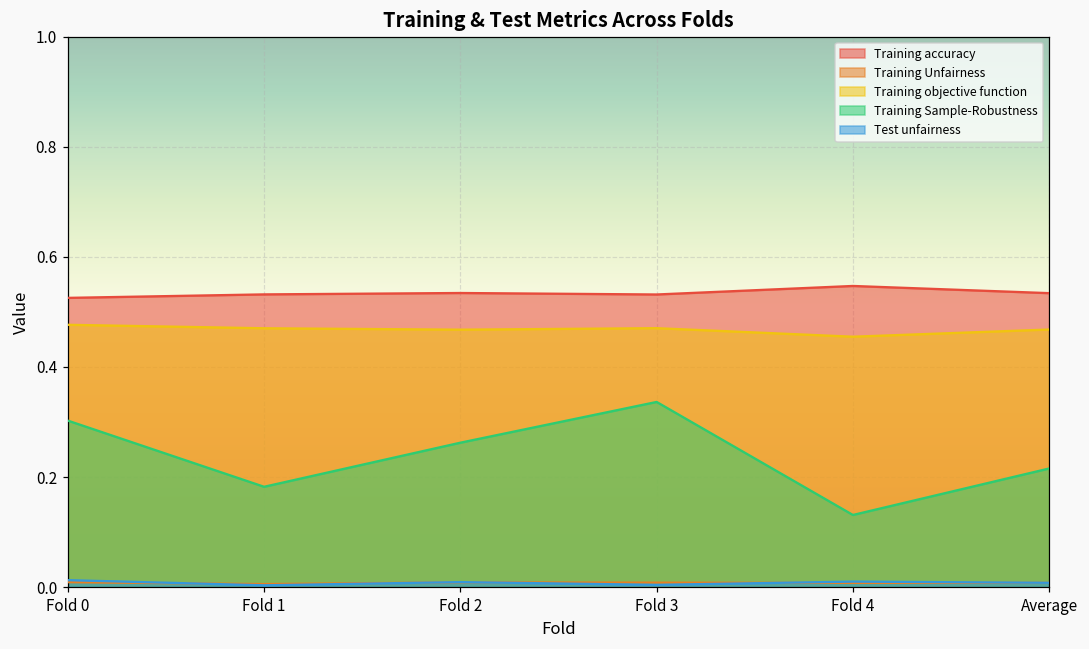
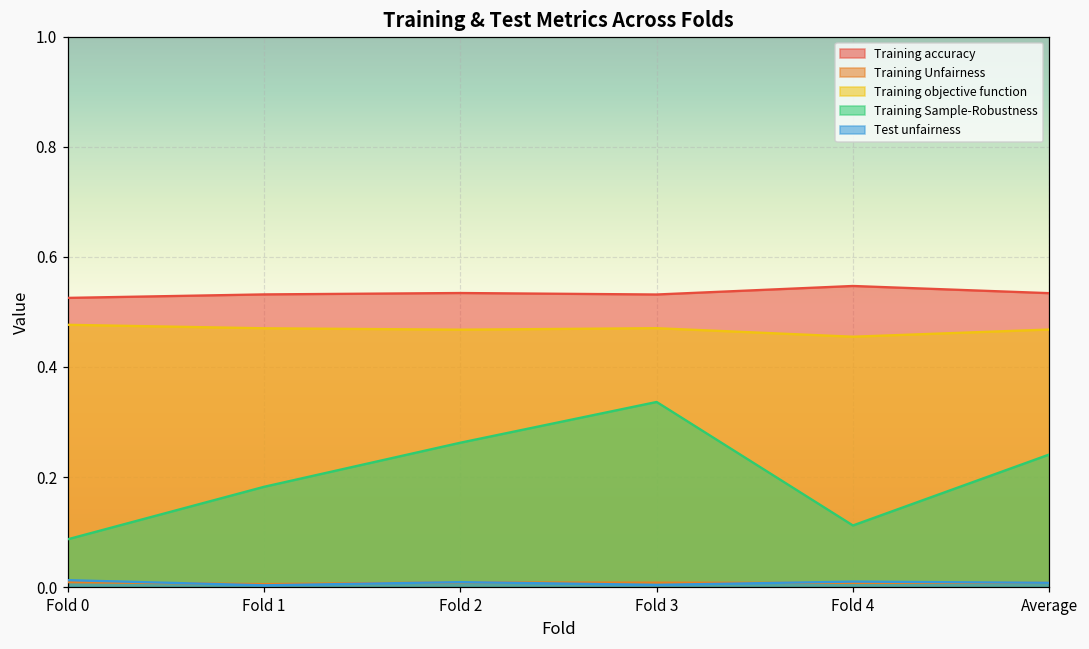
Training Sample-Robustness, Fold 0: 0.30 -> 0.09
Training Sample-Robustness, Fold 4: 0.13 -> 0.11
Training Sample-Robustness, Average: 0.22 -> 0.24
